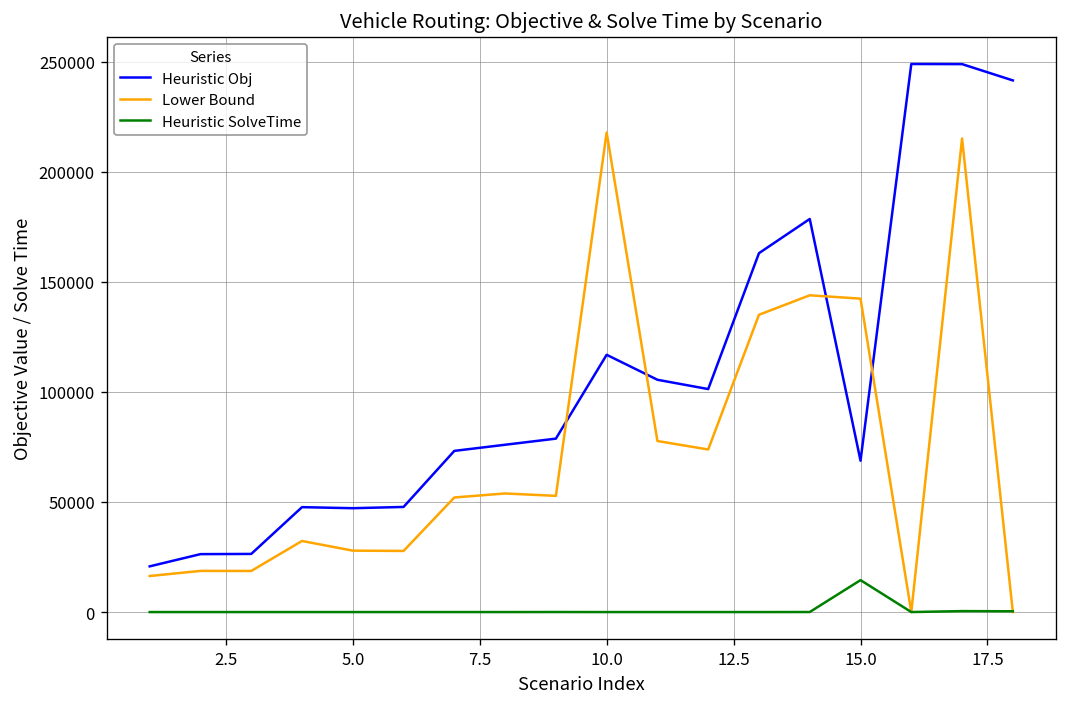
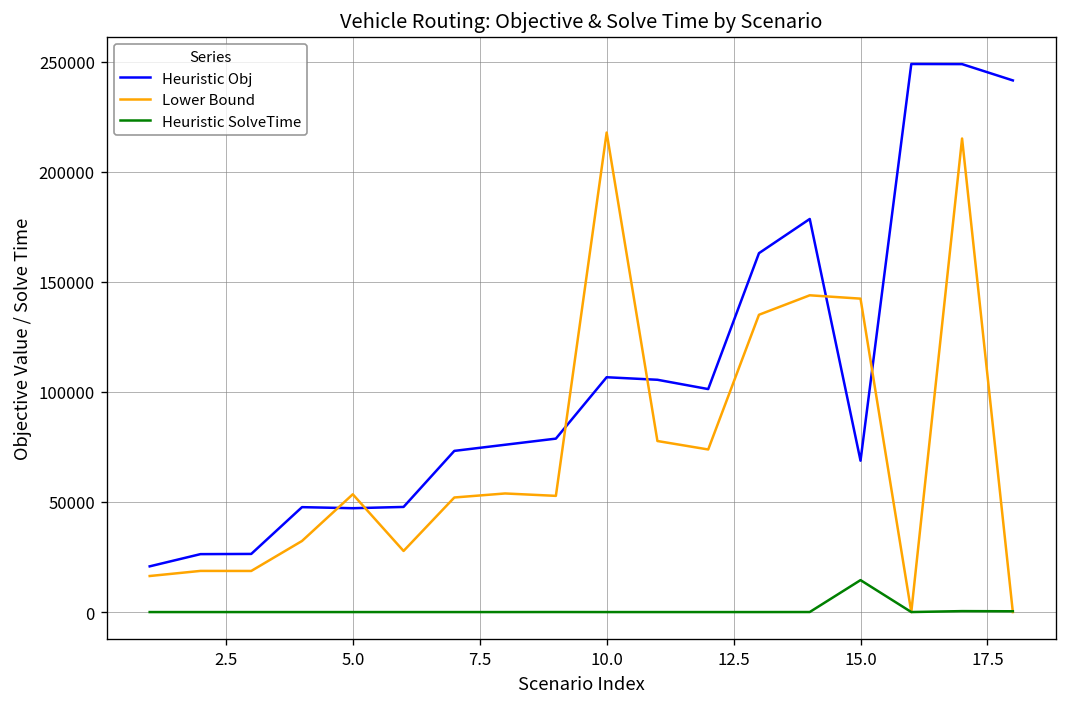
Lower Bound, 5.0: 28000 -> 53000
Heuristic Obj, 10.0: 117000 -> 107000
